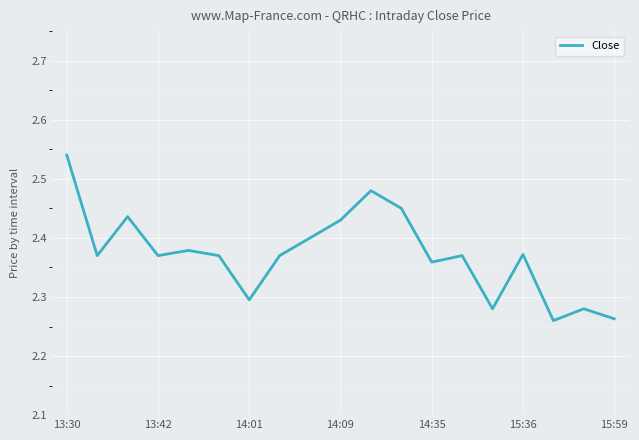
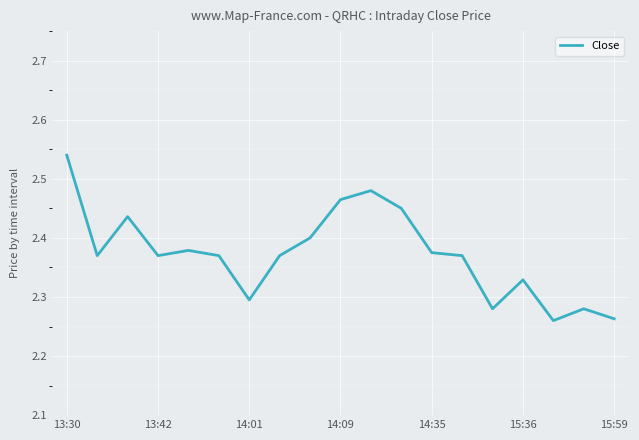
14:09: 2.43 -> 2.46
14:35: 2.36 -> 2.38
15:36: 2.37 -> 2.33
